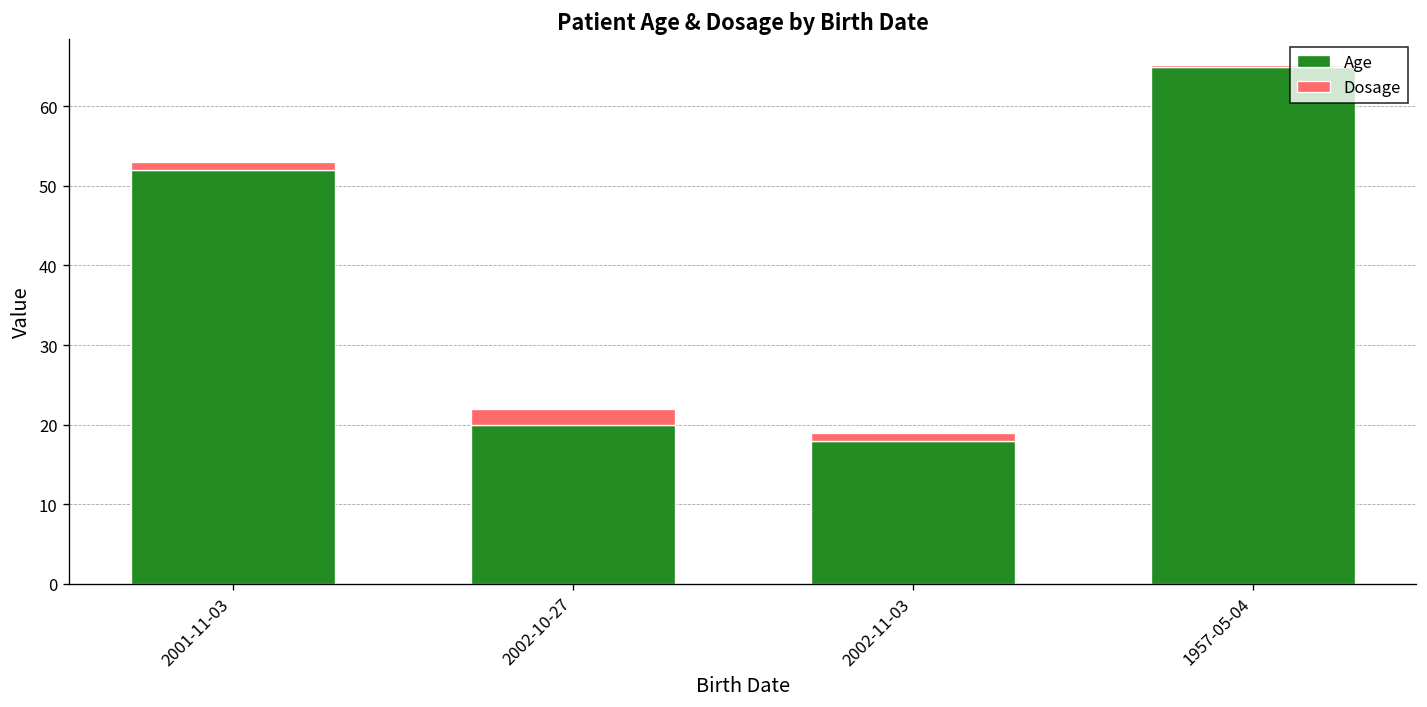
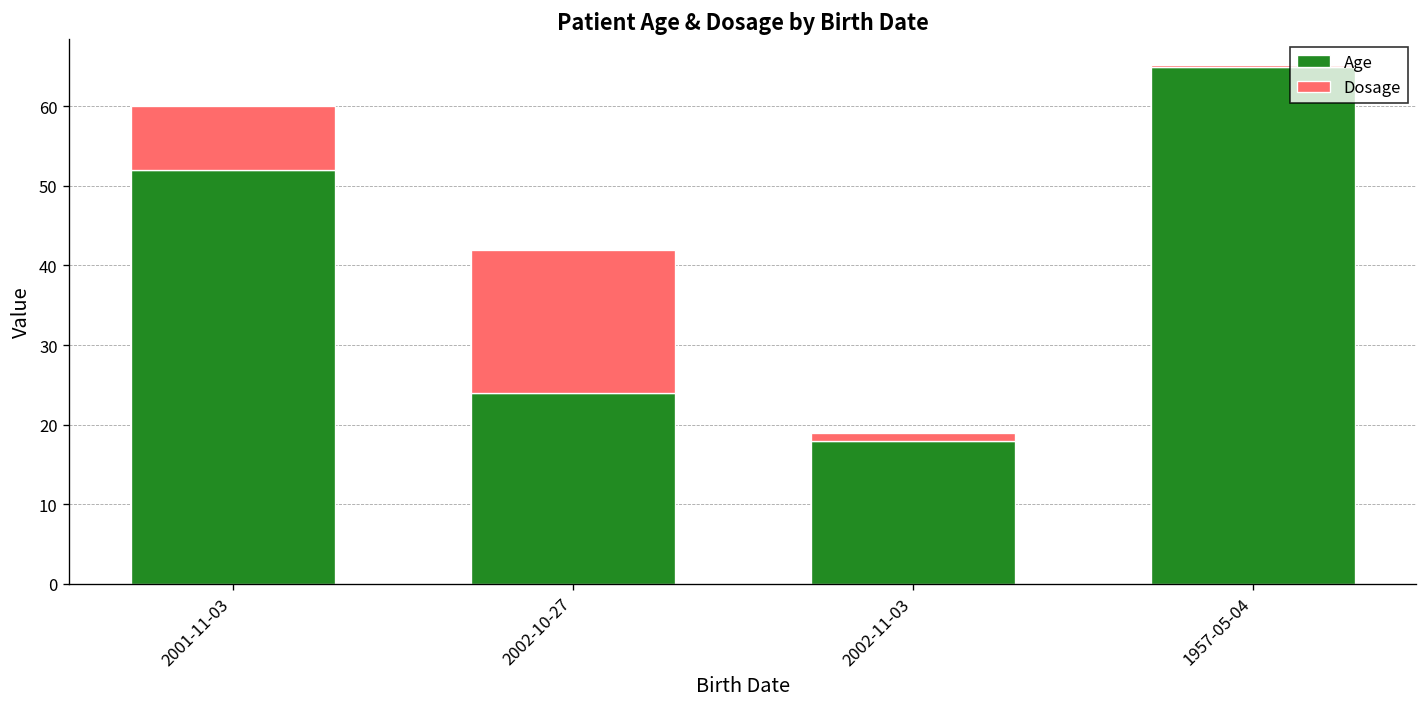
Dosage, 2001-11-03: 1 -> 8
Age, 2002-10-27: 20 -> 24
Dosage, 2002-10-27: 2 -> 18
